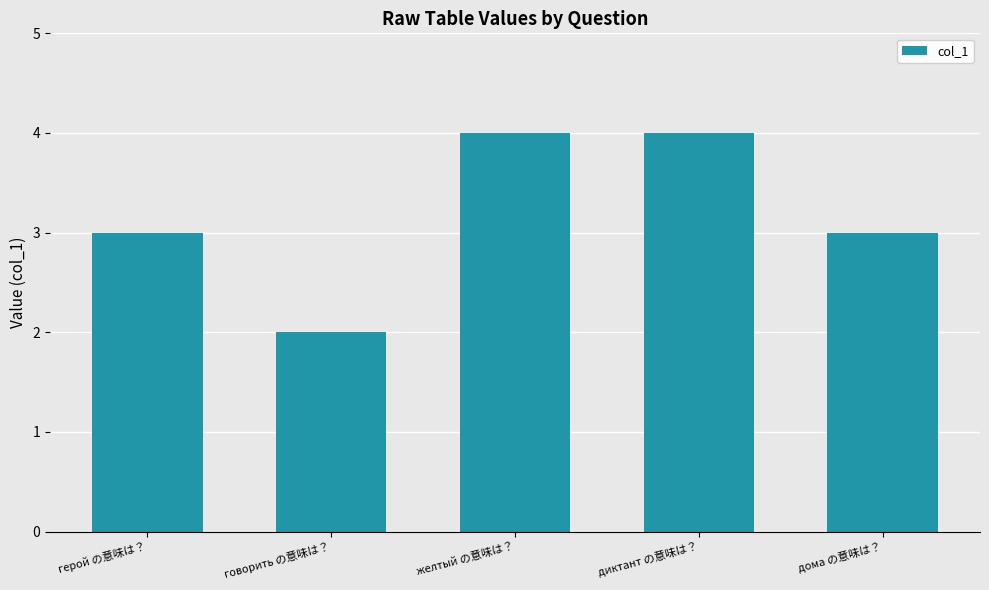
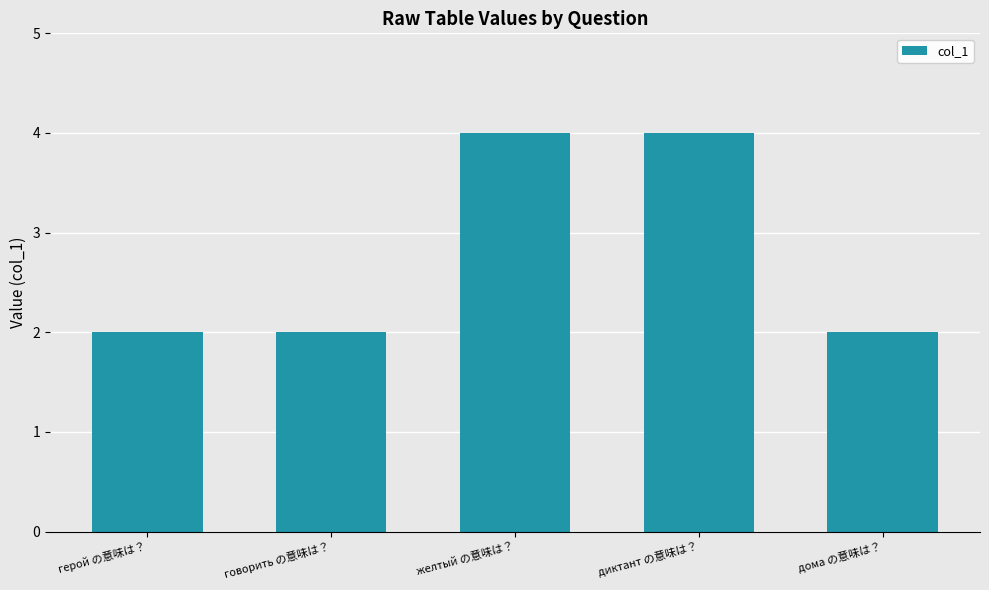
герой の意味は？: 3 -> 2
дома の意味は？: 3 -> 2
